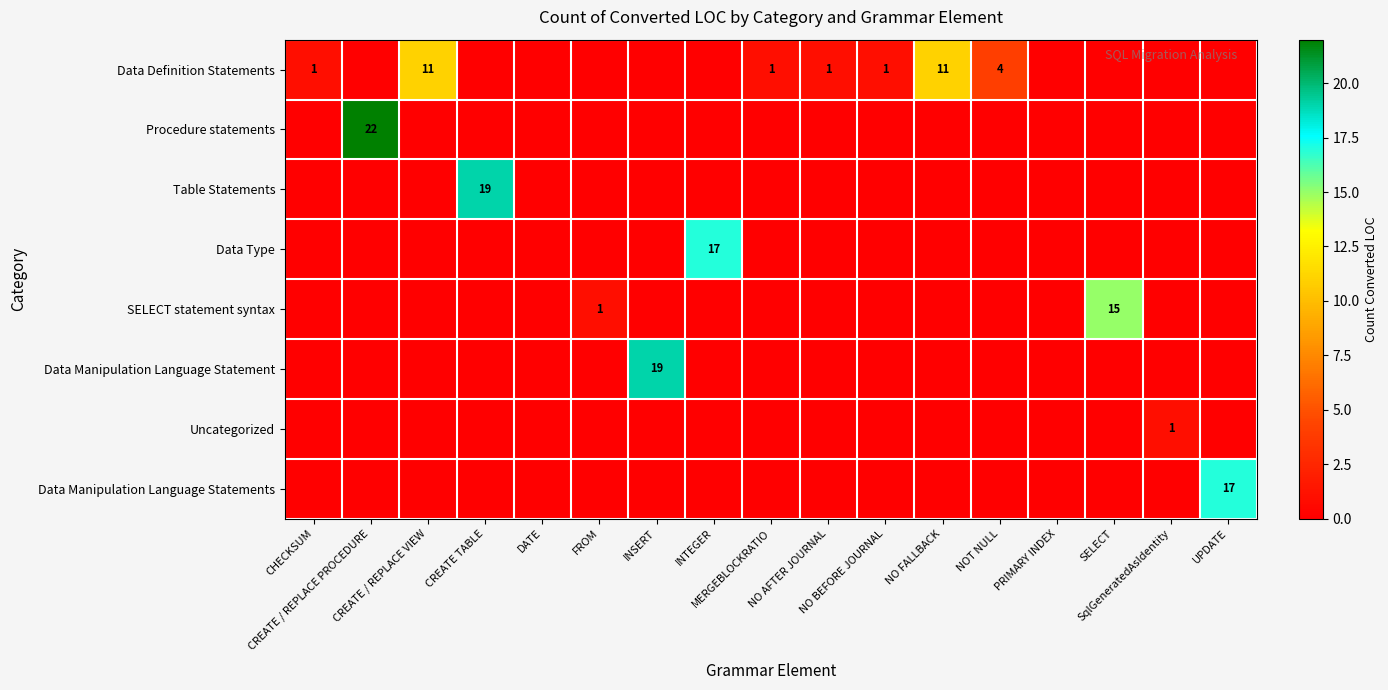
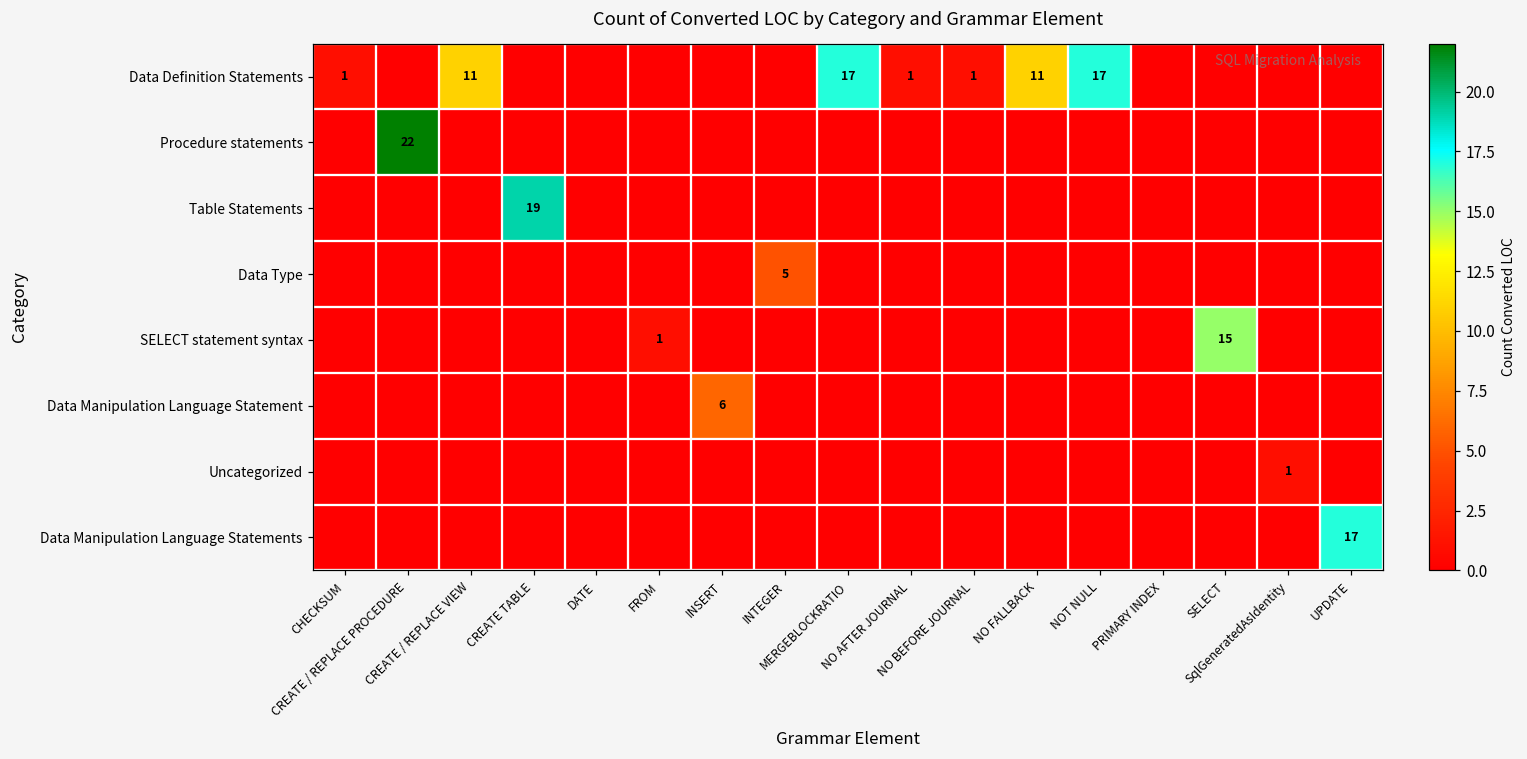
Data Definition Statements, MERGEBLOCKRATIO: 1 -> 17
Data Definition Statements, NOT NULL: 4 -> 17
Data Type, INTEGER: 17 -> 5
Data Manipulation Language Statement, INSERT: 19 -> 6
